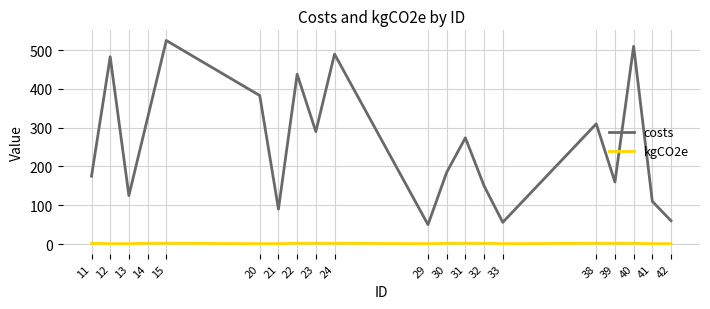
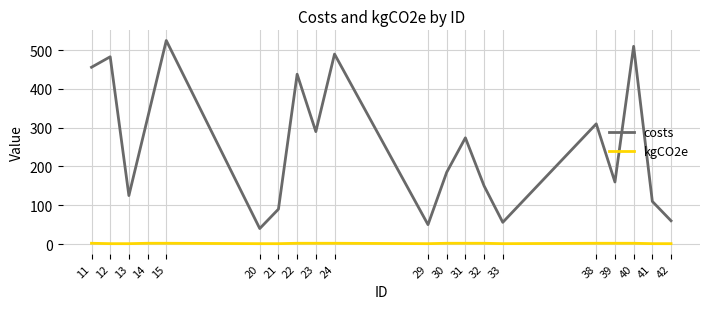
costs, 11: 180 -> 460
costs, 20: 380 -> 40
